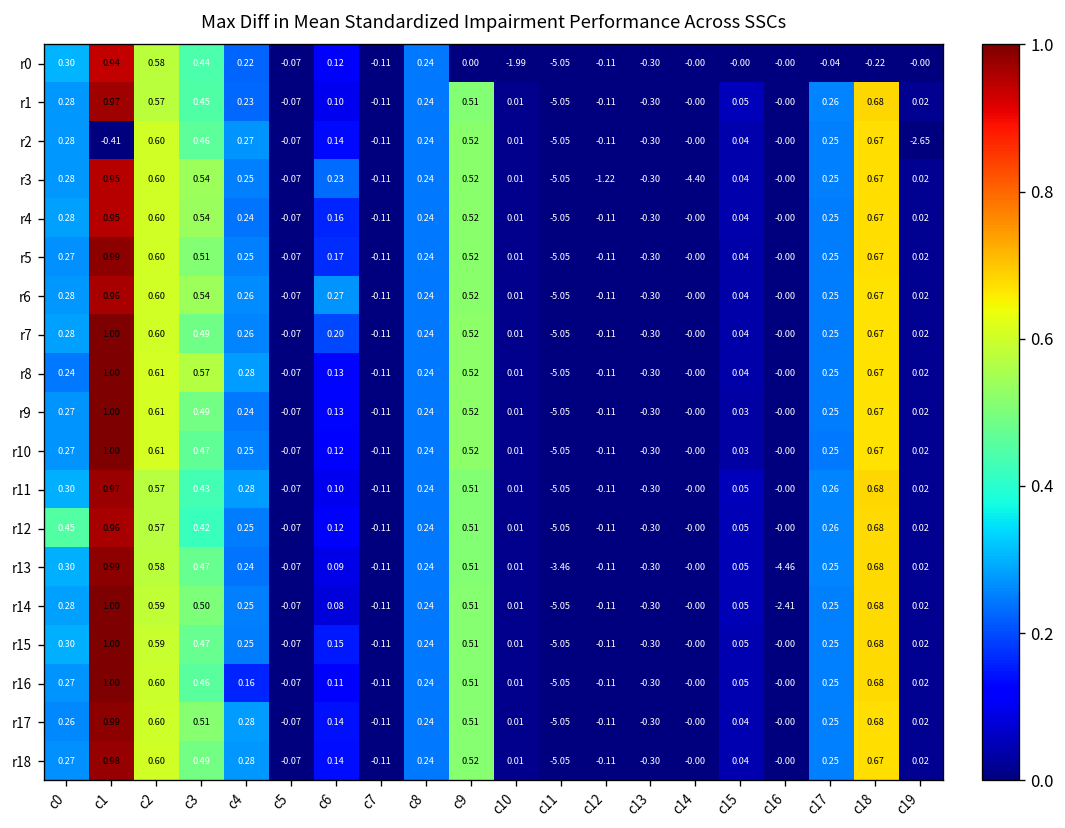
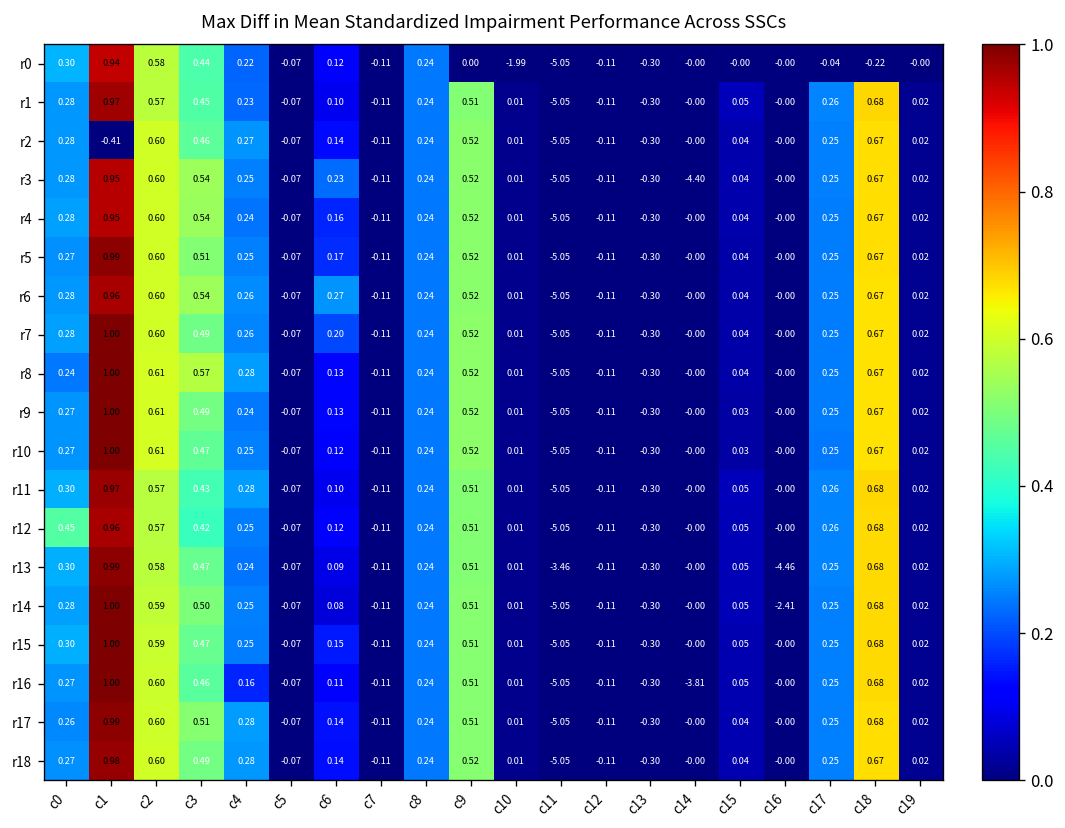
r2, c19: -2.65 -> 0.02
r3, c12: -1.22 -> -0.11
r16, c14: -0.00 -> -3.81
